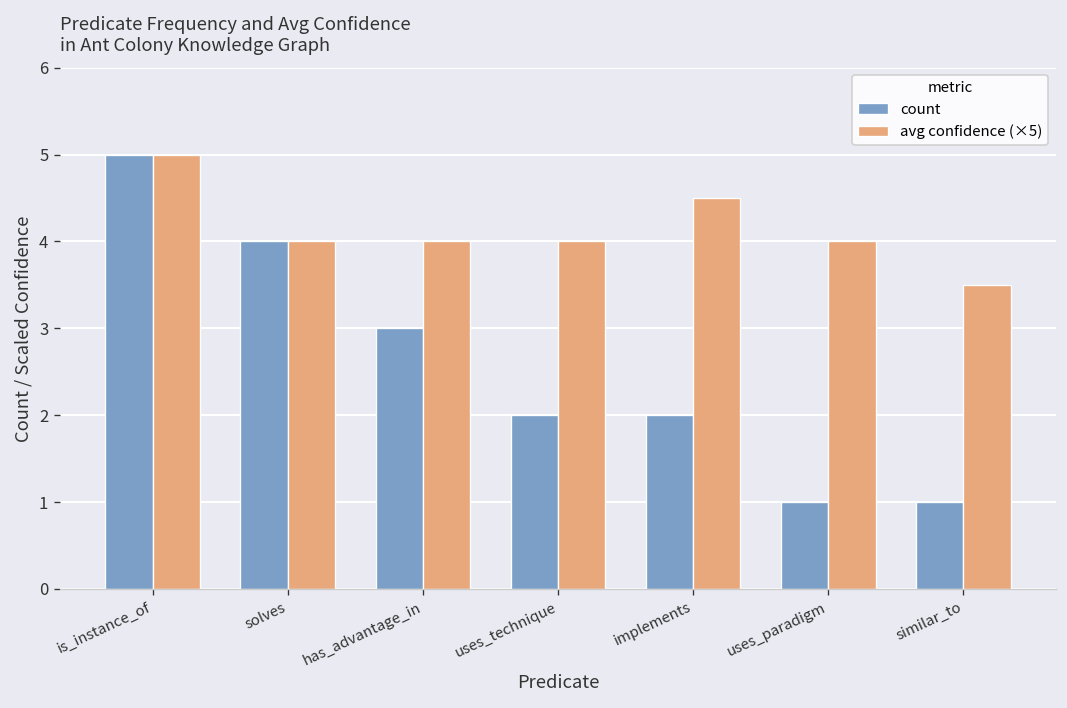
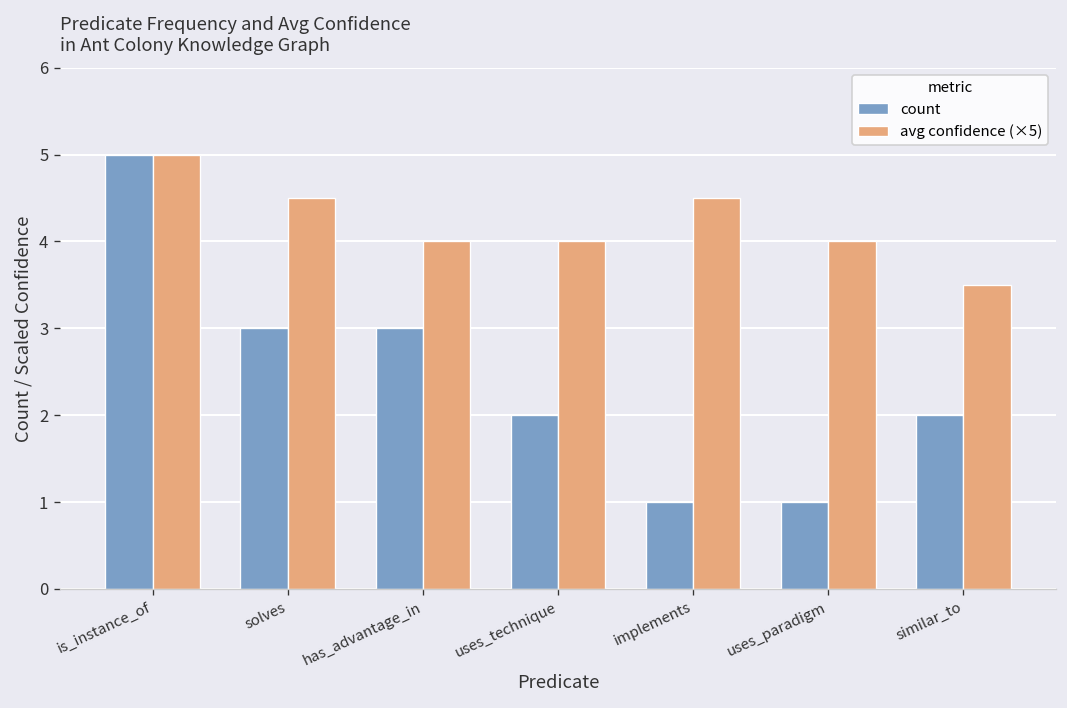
count, solves: 4 -> 3
avg confidence (×5), solves: 4.0 -> 4.5
count, implements: 2 -> 1
count, similar_to: 1 -> 2
